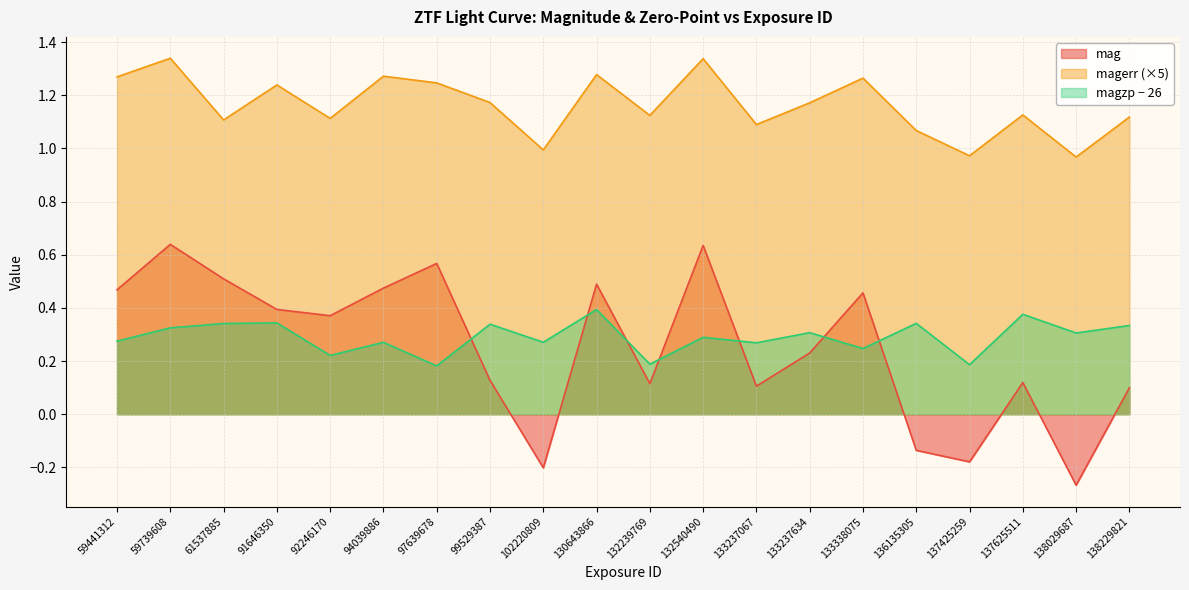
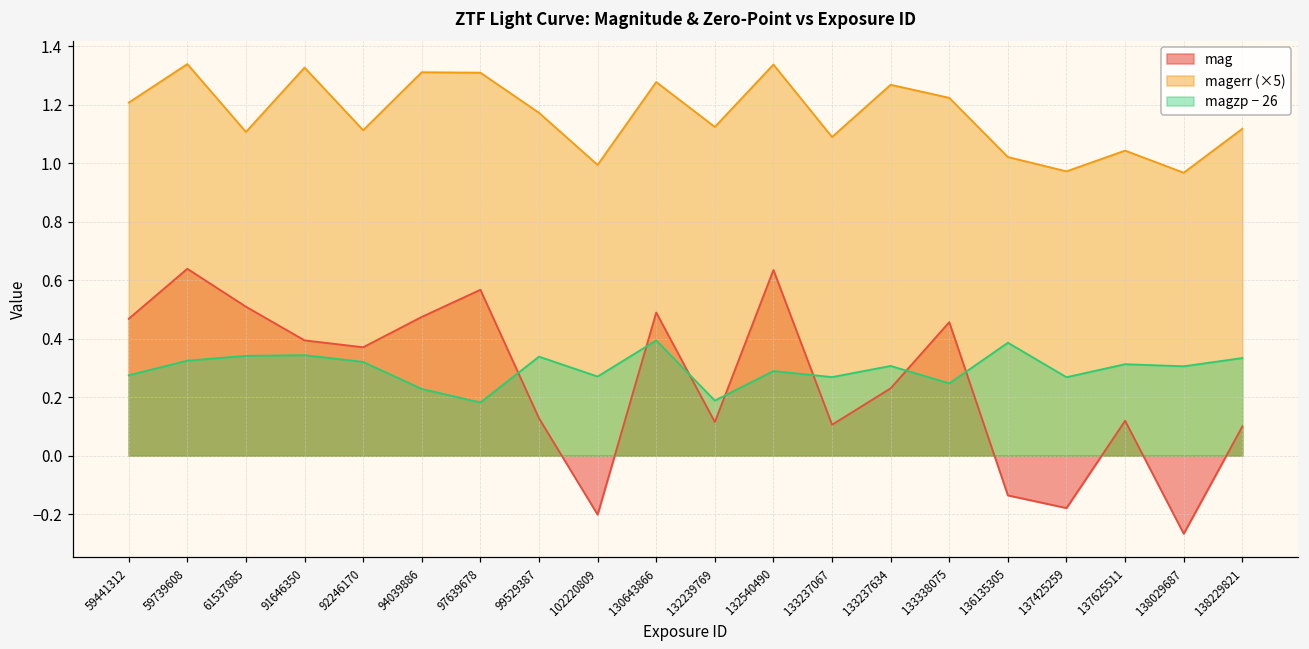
magerr (×5), 59441312: 1.27 -> 1.21
magerr (×5), 91646350: 1.24 -> 1.33
magzp − 26, 92246170: 0.22 -> 0.32
magerr (×5), 94039886: 1.27 -> 1.31
magzp − 26, 94039886: 0.27 -> 0.23
magerr (×5), 97639678: 1.25 -> 1.31
magerr (×5), 133237634: 1.17 -> 1.27
magerr (×5), 133338075: 1.26 -> 1.22
magerr (×5), 136135305: 1.07 -> 1.02
magzp − 26, 136135305: 0.34 -> 0.39
magzp − 26, 137425259: 0.19 -> 0.27
magerr (×5), 137625511: 1.13 -> 1.04
magzp − 26, 137625511: 0.38 -> 0.31
